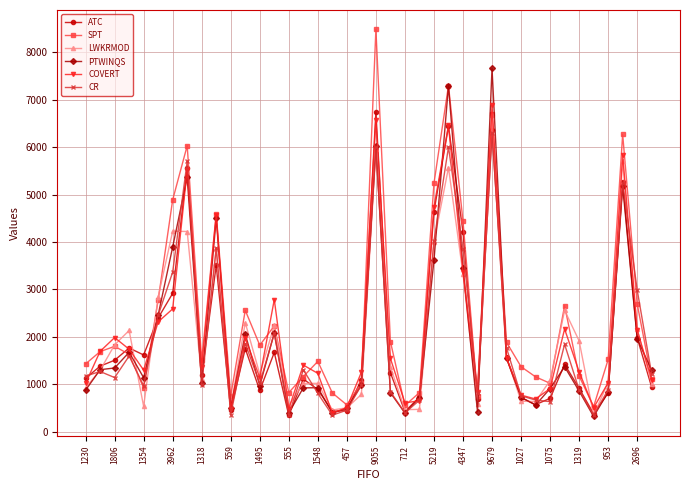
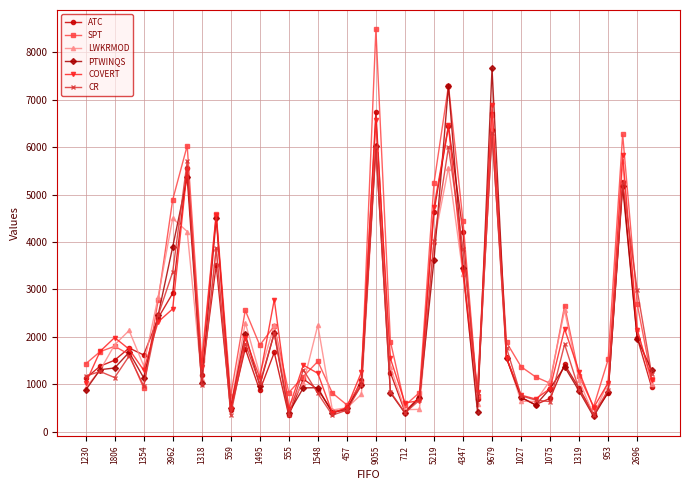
LWKRMOD, 1354: 500 -> 1400
LWKRMOD, 3962: 4200 -> 4500
LWKRMOD, 1548: 1000 -> 2200
LWKRMOD, 1319: 1900 -> 1100
